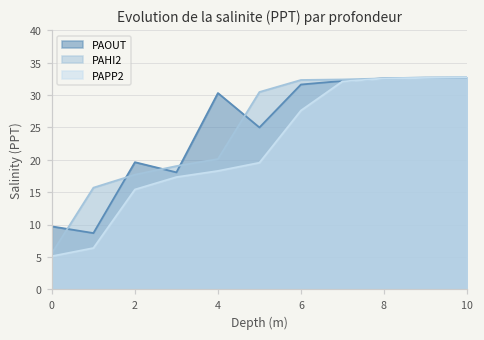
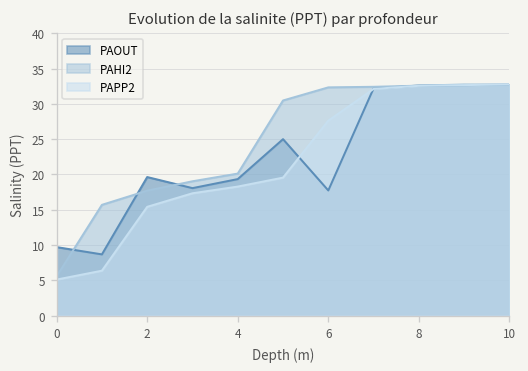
PAOUT, 4: 30 -> 19
PAOUT, 6: 32 -> 18
